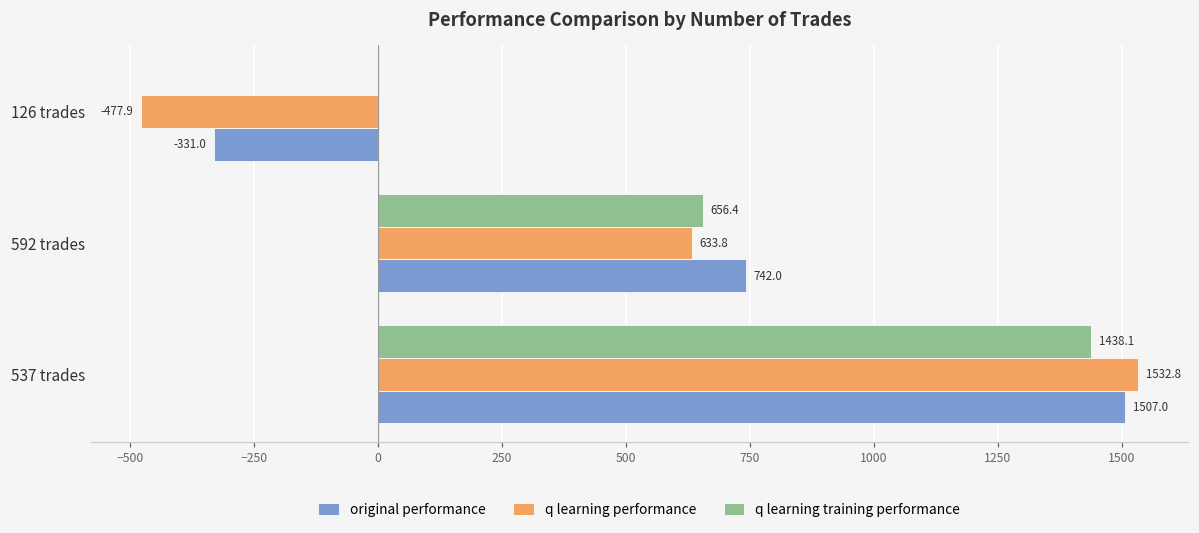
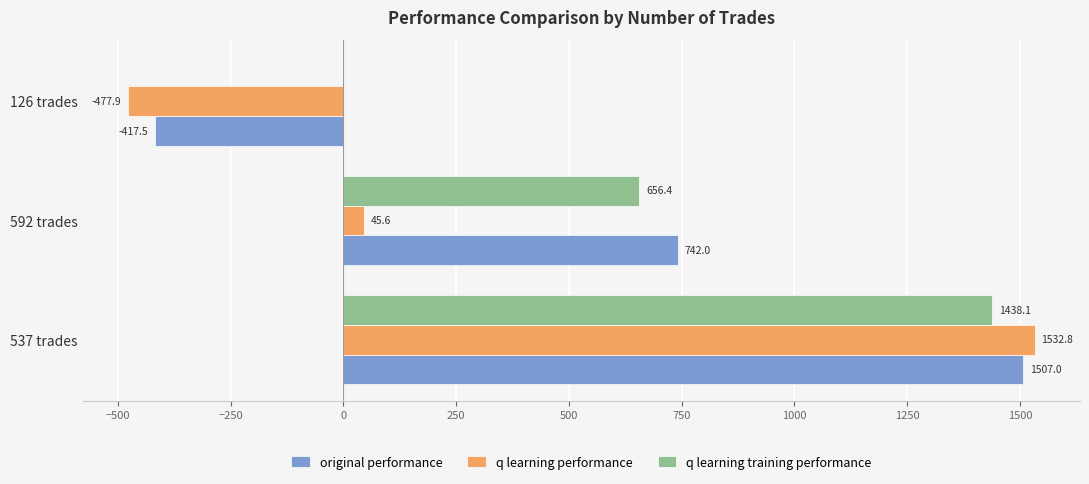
original performance, 126 trades: -331.0 -> -417.5
q learning performance, 592 trades: 633.8 -> 45.6
